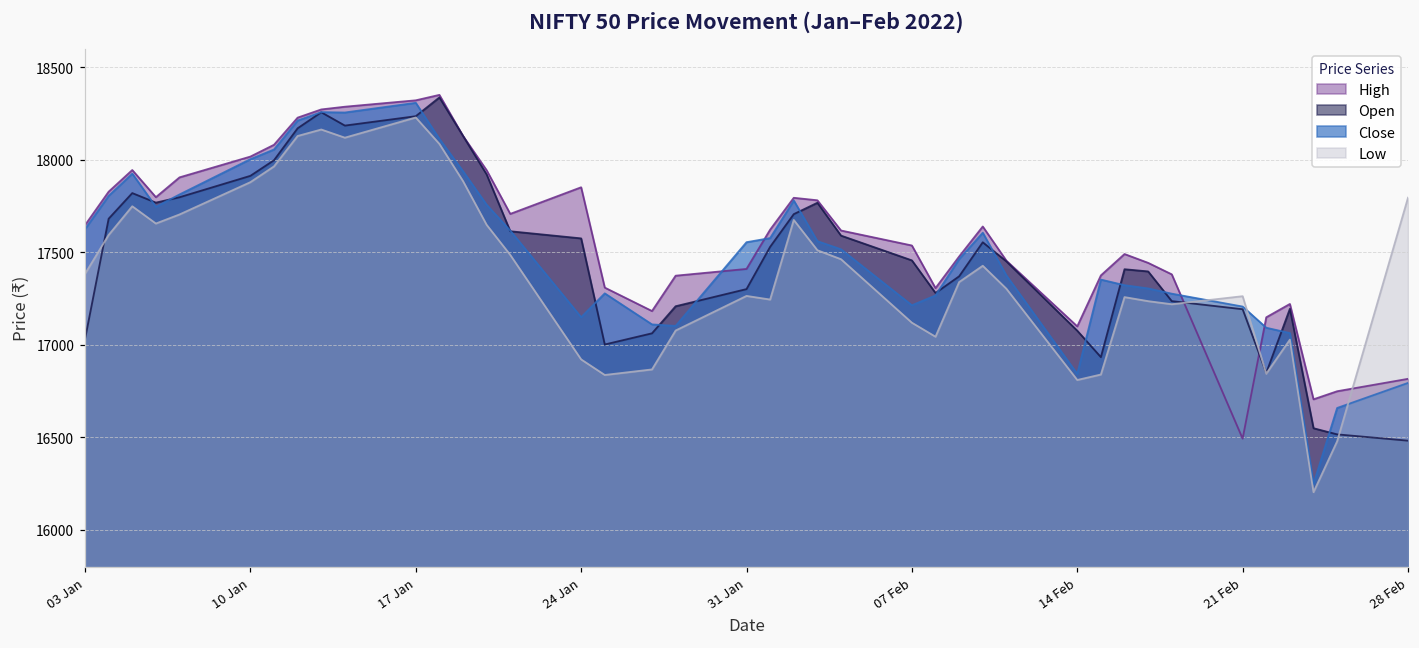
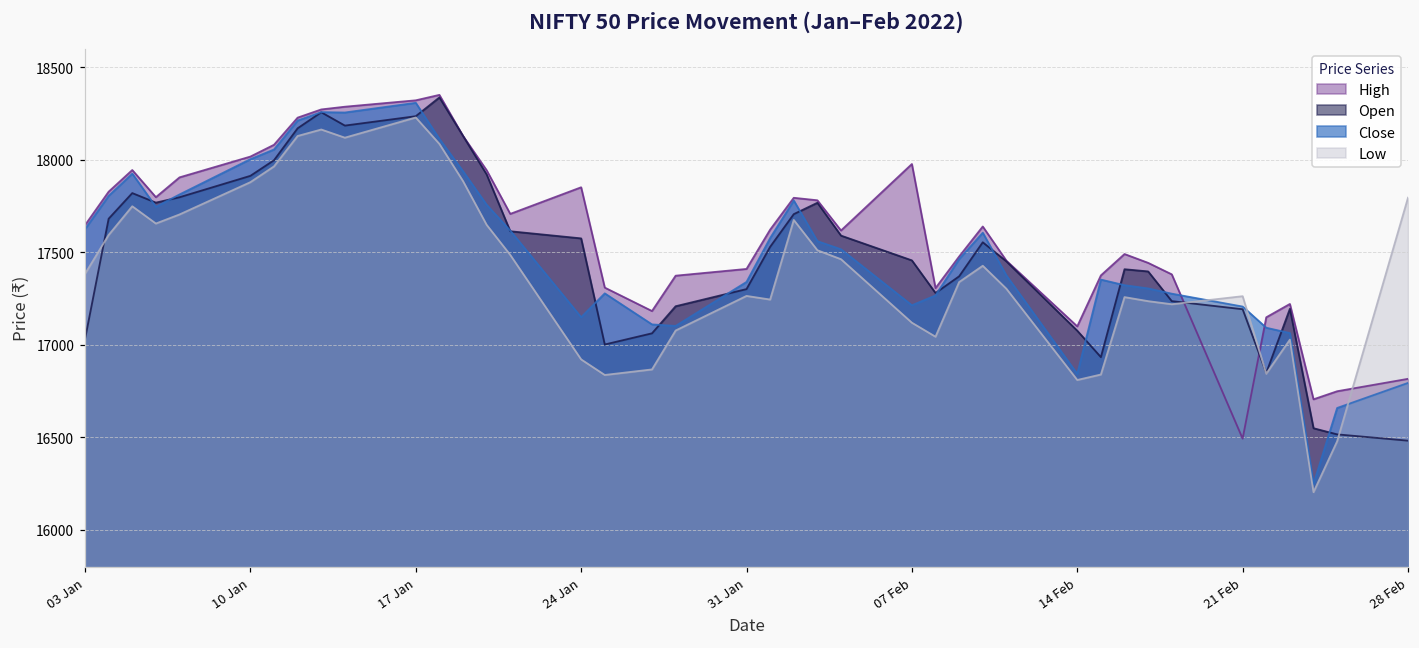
Close, 31 Jan: 17550 -> 17340
High, 07 Feb: 17540 -> 17980
